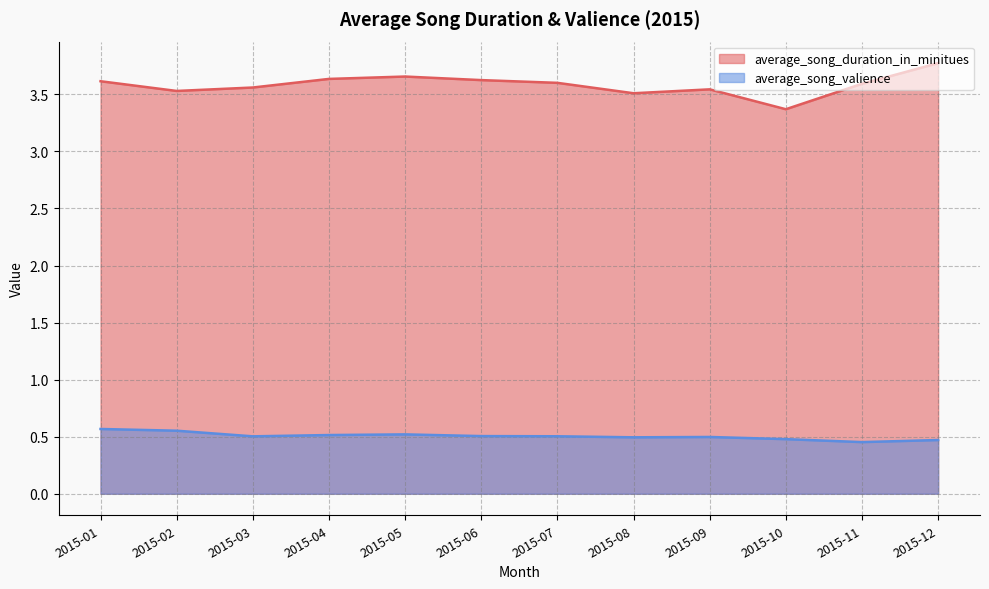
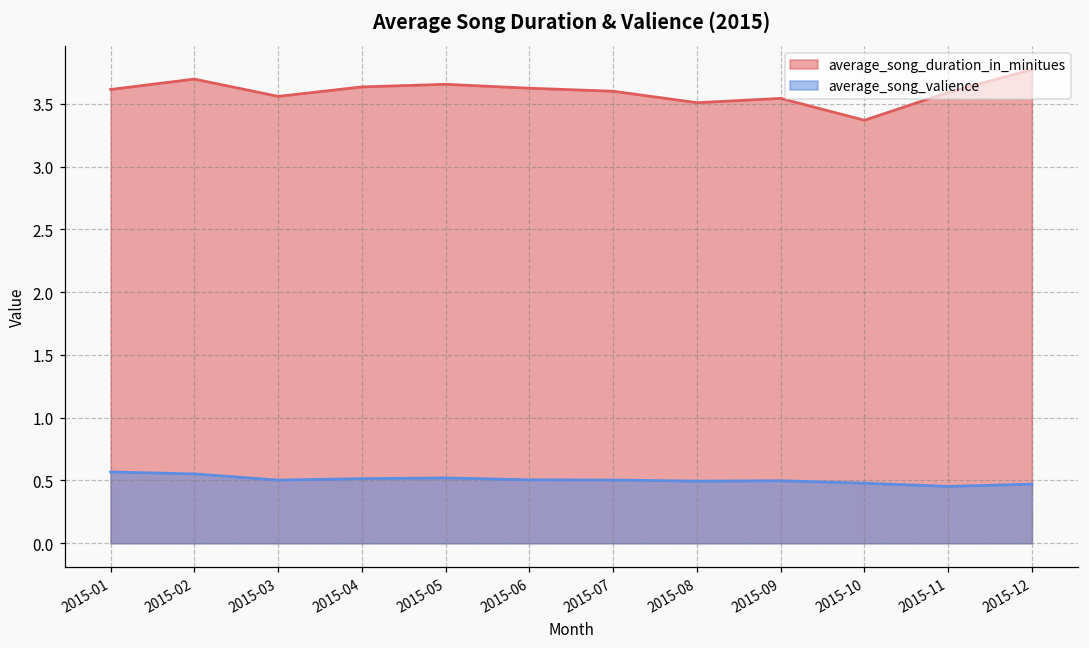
average_song_duration_in_minitues, 2015-02: 3.53 -> 3.70
